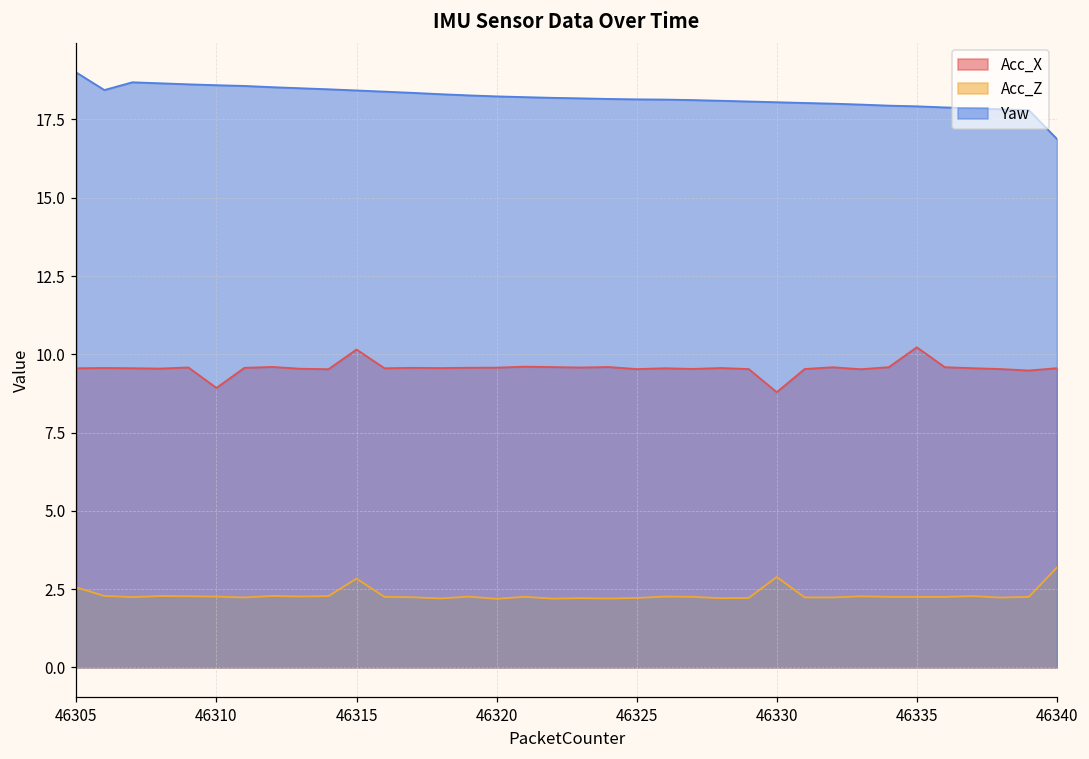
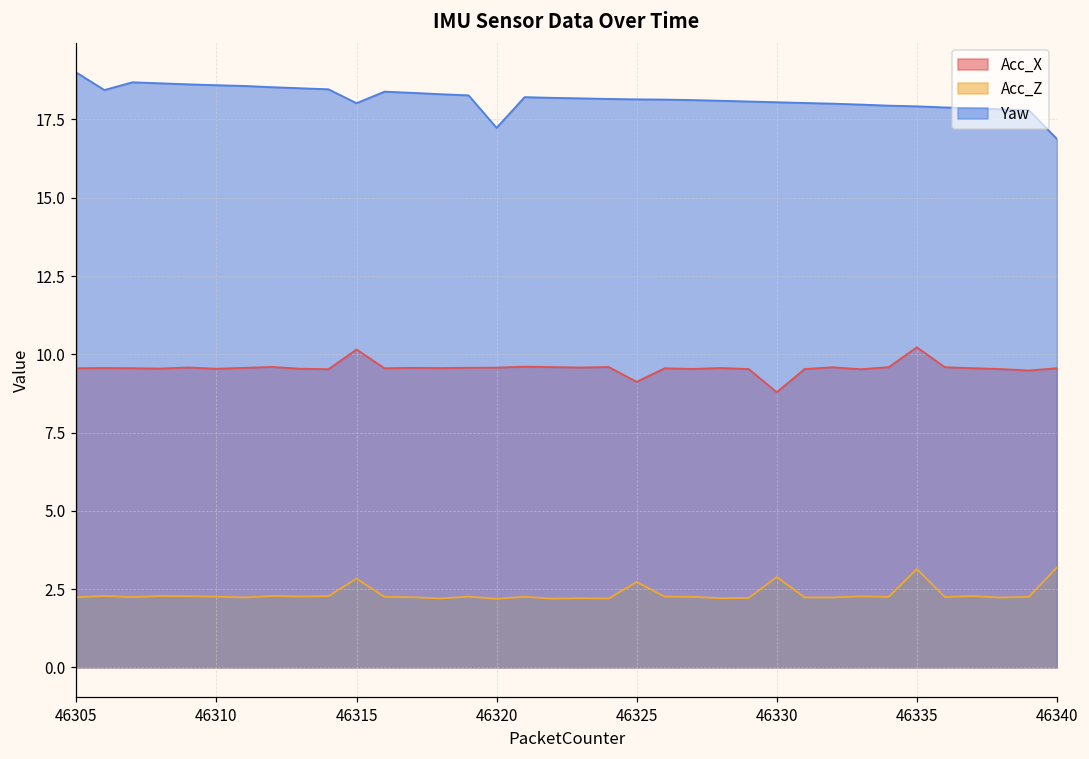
Acc_Z, 46305: 2.6 -> 2.2
Acc_X, 46310: 8.9 -> 9.5
Yaw, 46315: 18.4 -> 18.0
Yaw, 46320: 18.2 -> 17.2
Acc_X, 46325: 9.5 -> 9.1
Acc_Z, 46325: 2.2 -> 2.7
Acc_Z, 46335: 2.3 -> 3.1
